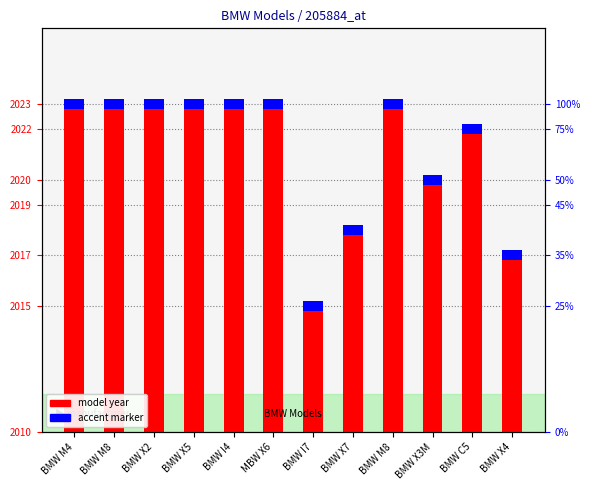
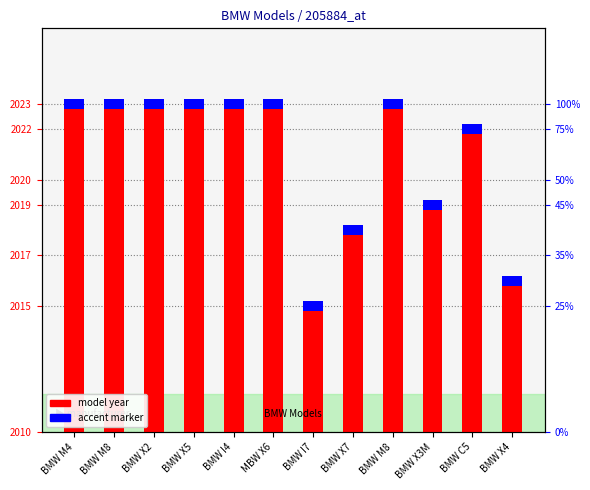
model year, BMW X3M: 2020 -> 2019
model year, BMW X4: 2017 -> 2016
